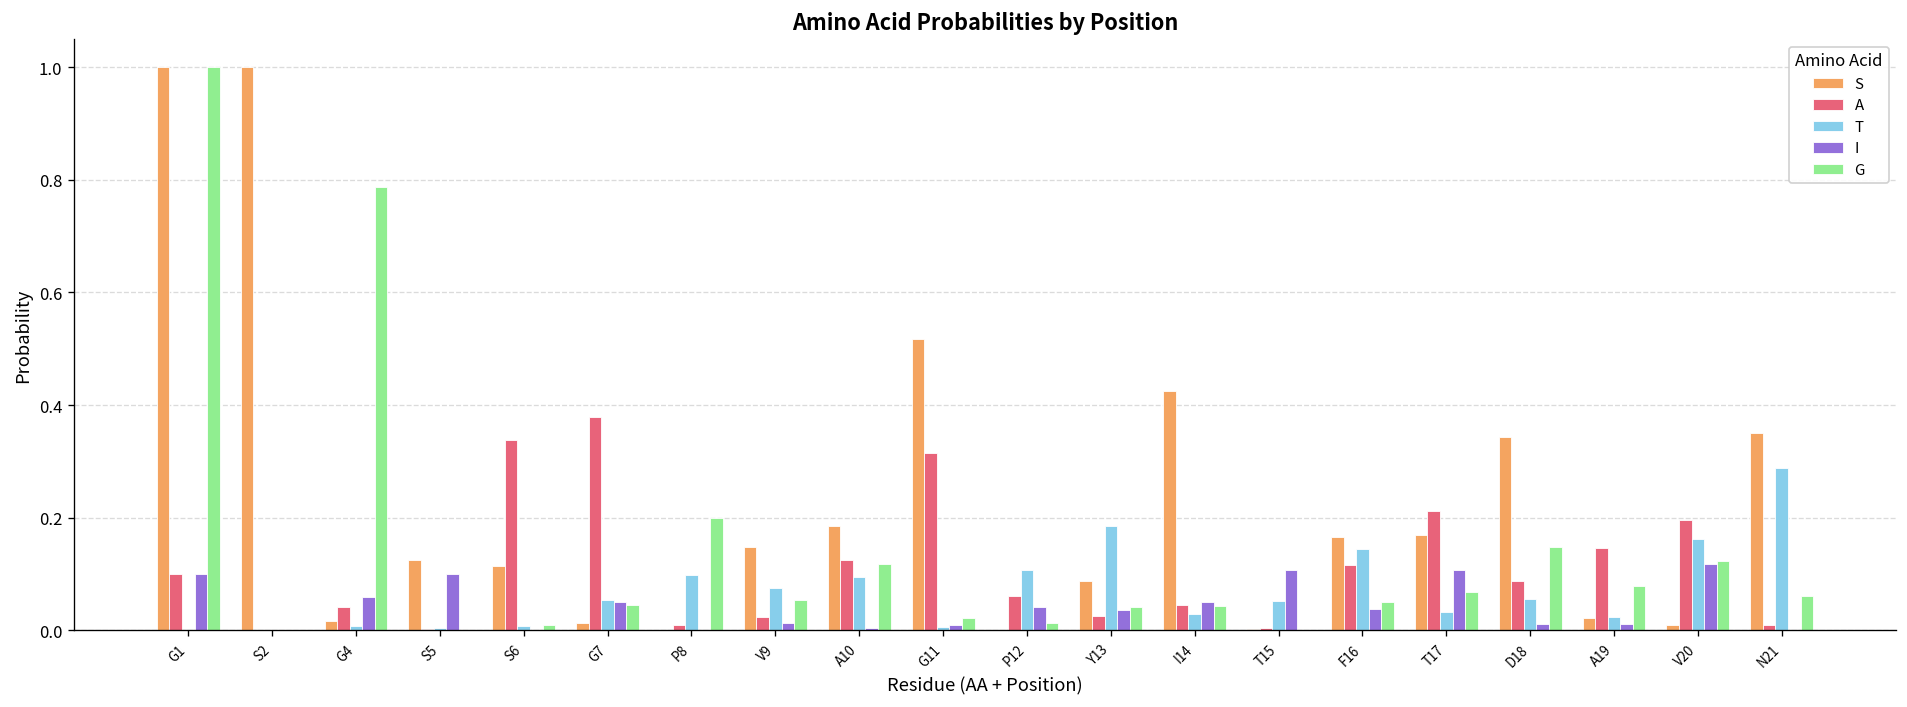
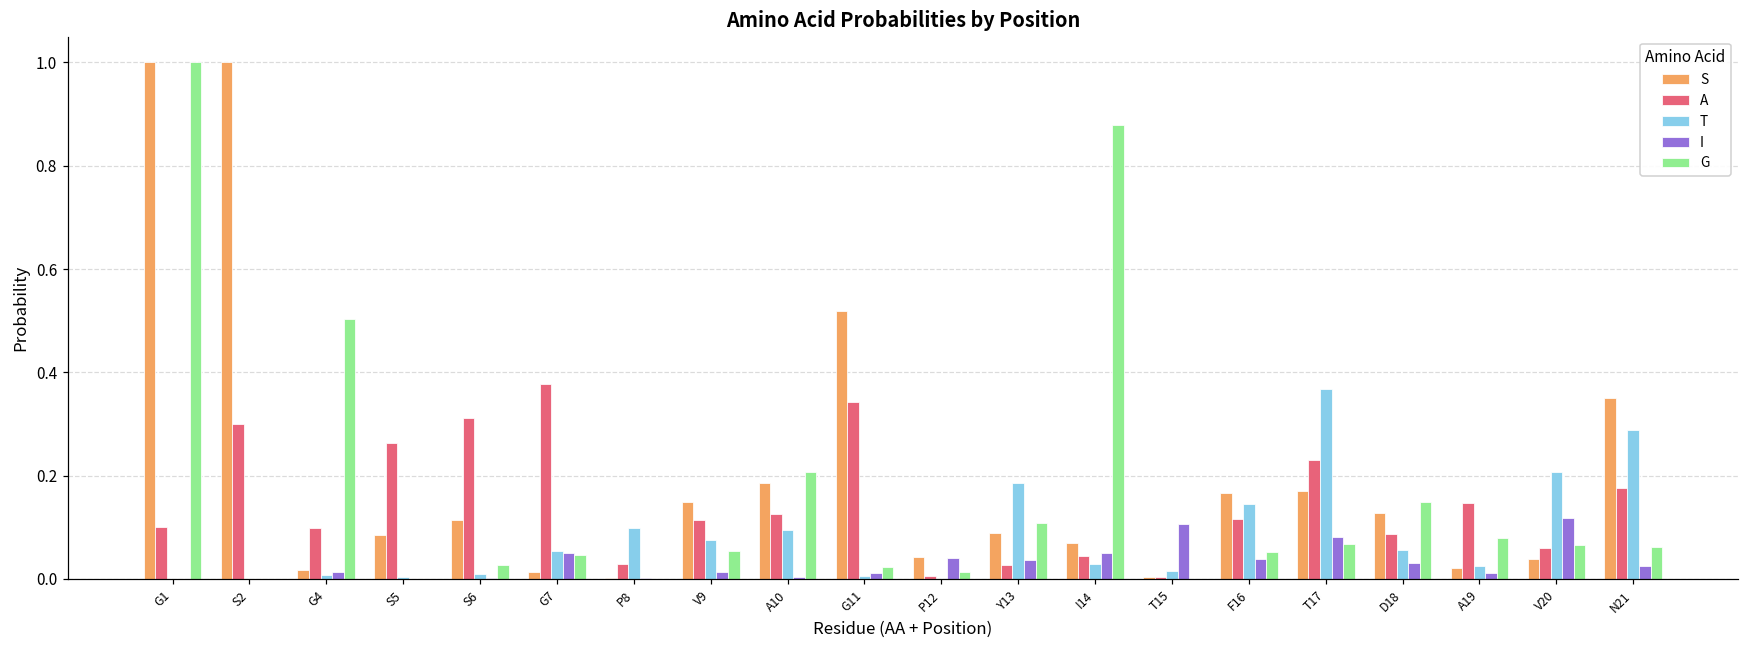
I, G1: 0.1 -> 0.0
A, S2: 0.0 -> 0.3
A, G4: 0.04 -> 0.10
I, G4: 0.06 -> 0.01
G, G4: 0.79 -> 0.50
S, S5: 0.13 -> 0.09
A, S5: 0.00 -> 0.26
I, S5: 0.1 -> 0.0
A, S6: 0.34 -> 0.31
G, S6: 0.01 -> 0.03
A, P8: 0.01 -> 0.03
G, P8: 0.2 -> 0.0
A, V9: 0.02 -> 0.11
G, A10: 0.12 -> 0.21
A, G11: 0.31 -> 0.34
S, P12: 0.00 -> 0.04
A, P12: 0.06 -> 0.00
T, P12: 0.11 -> 0.00
G, Y13: 0.04 -> 0.11
S, I14: 0.43 -> 0.07
G, I14: 0.04 -> 0.88
T, T15: 0.05 -> 0.01
A, T17: 0.21 -> 0.23
T, T17: 0.03 -> 0.37
I, T17: 0.11 -> 0.08
S, D18: 0.34 -> 0.13
I, D18: 0.01 -> 0.03
S, V20: 0.01 -> 0.04
A, V20: 0.20 -> 0.06
T, V20: 0.16 -> 0.21
G, V20: 0.12 -> 0.06
A, N21: 0.01 -> 0.18
I, N21: 0.00 -> 0.03
